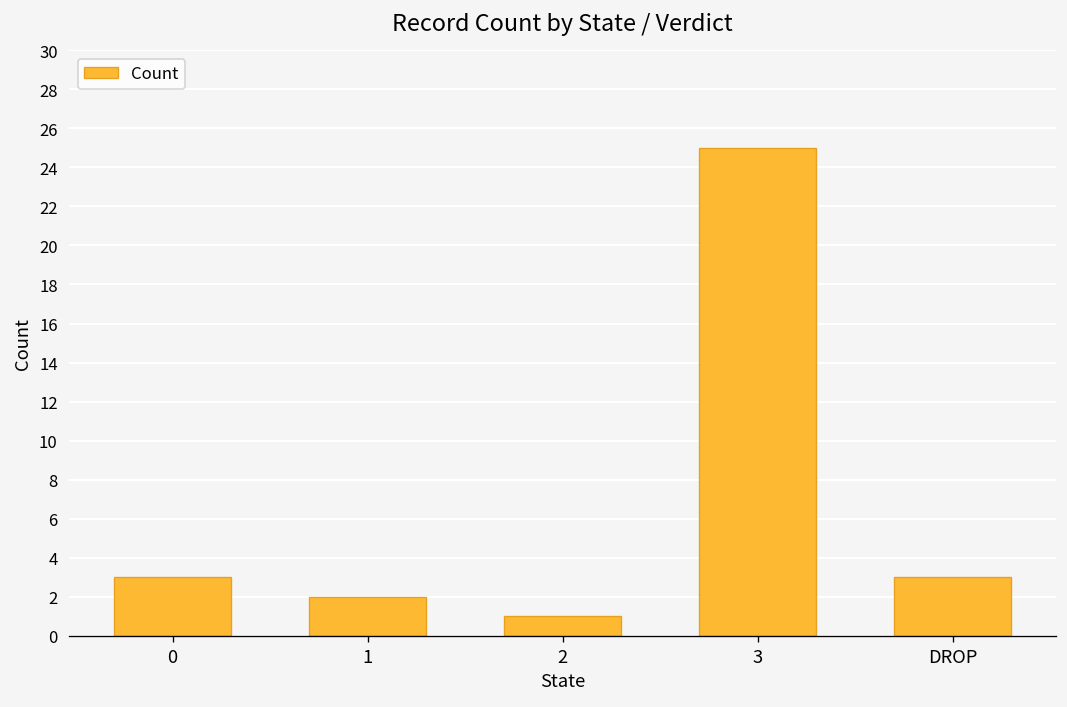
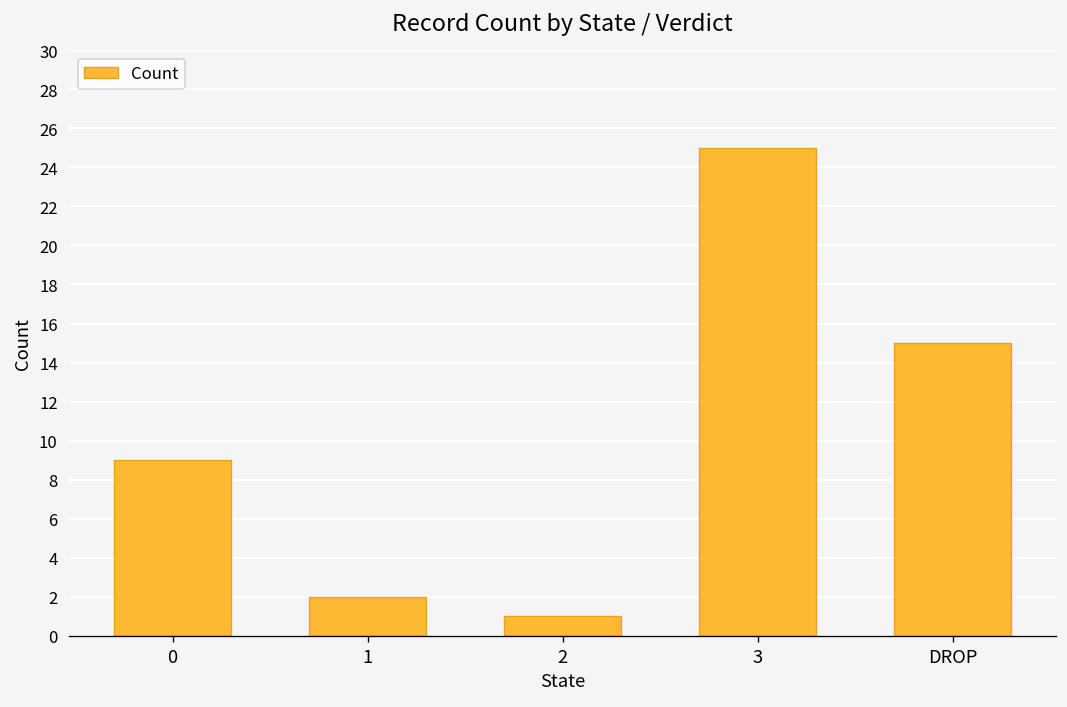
0: 3 -> 9
DROP: 3 -> 15
